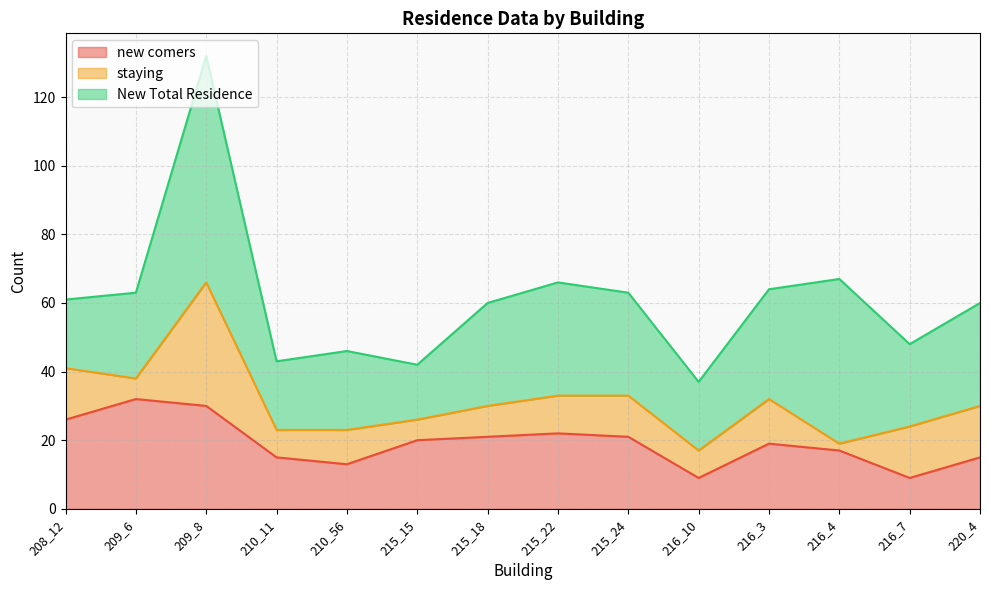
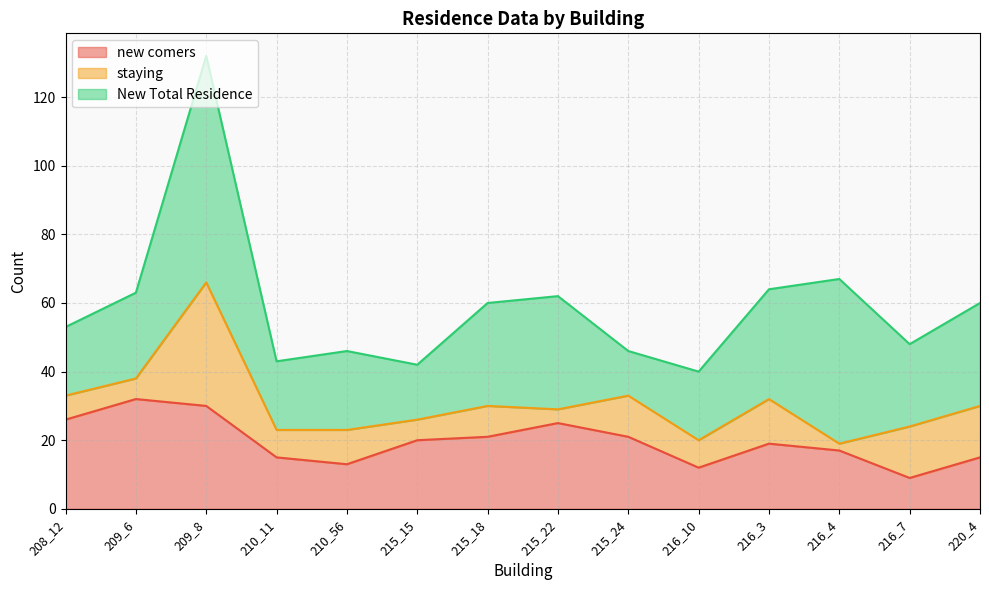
staying, 208_12: 15 -> 7
new comers, 215_22: 22 -> 25
staying, 215_22: 11 -> 4
New Total Residence, 215_24: 30 -> 13
new comers, 216_10: 9 -> 12
